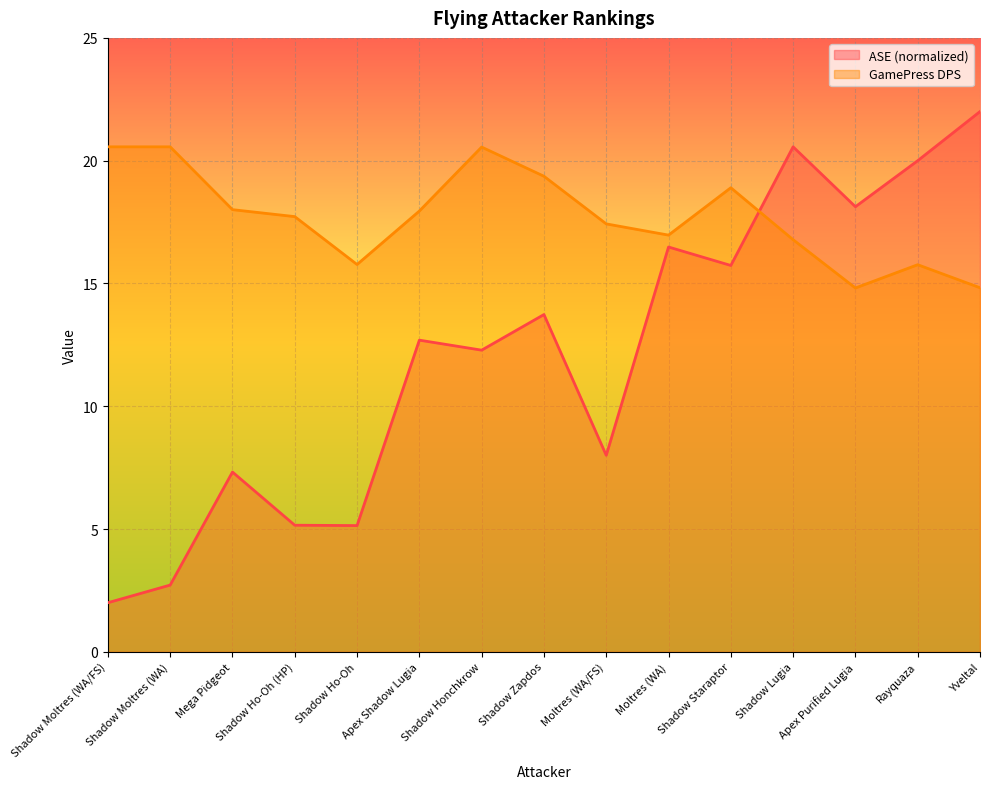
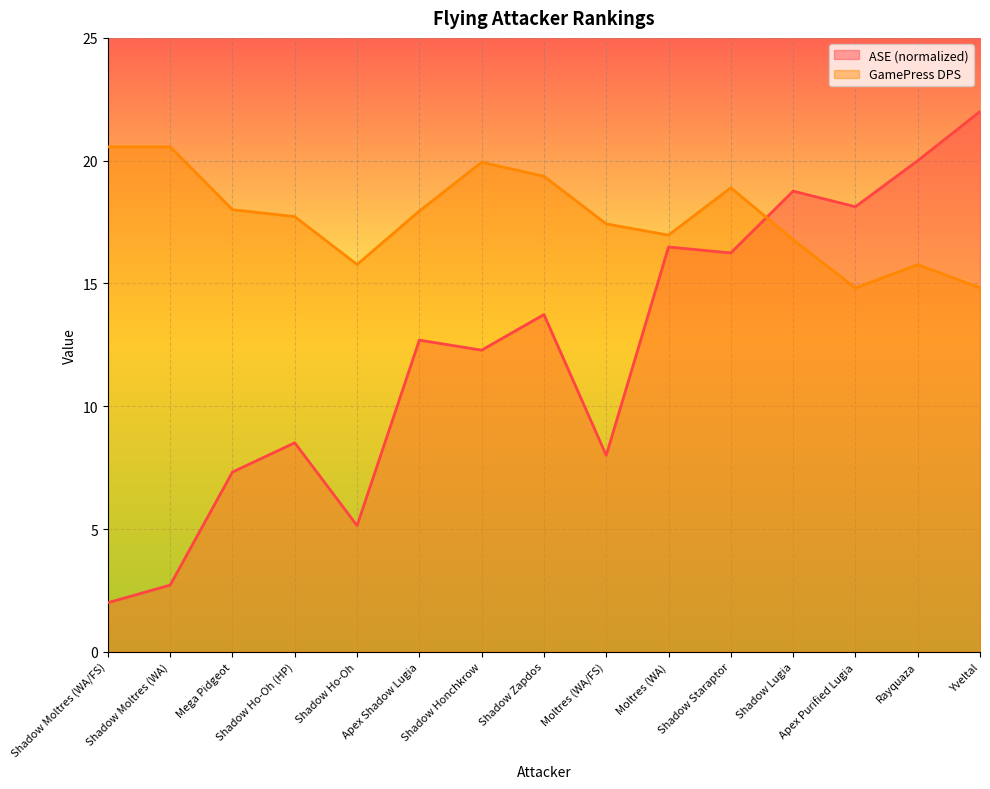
ASE (normalized), Shadow Ho-Oh (HP): 5.2 -> 8.5
GamePress DPS, Shadow Honchkrow: 20.6 -> 19.9
ASE (normalized), Shadow Staraptor: 15.7 -> 16.2
ASE (normalized), Shadow Lugia: 20.6 -> 18.8
